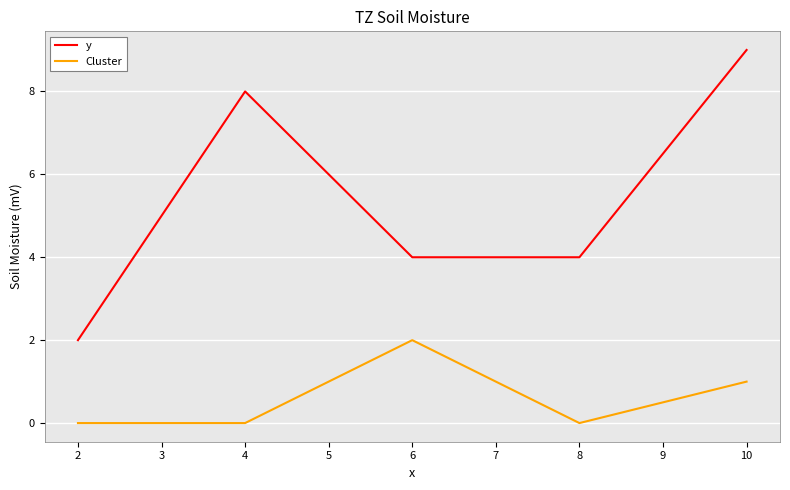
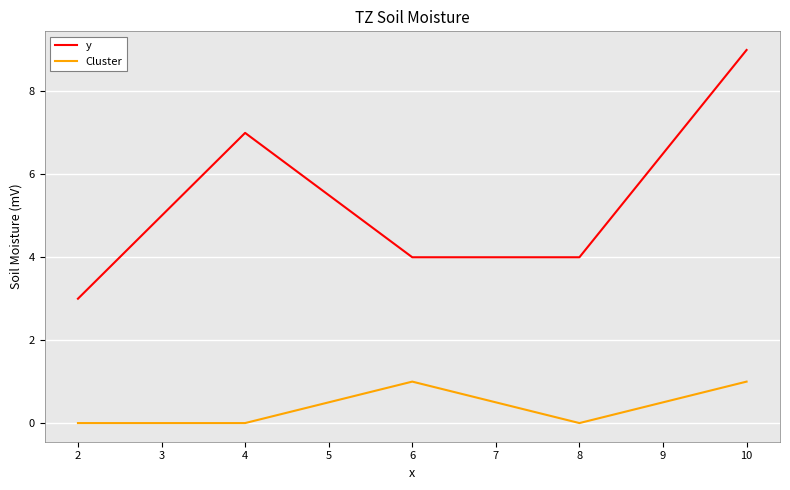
y, 2: 2 -> 3
y, 4: 8 -> 7
Cluster, 6: 2 -> 1
